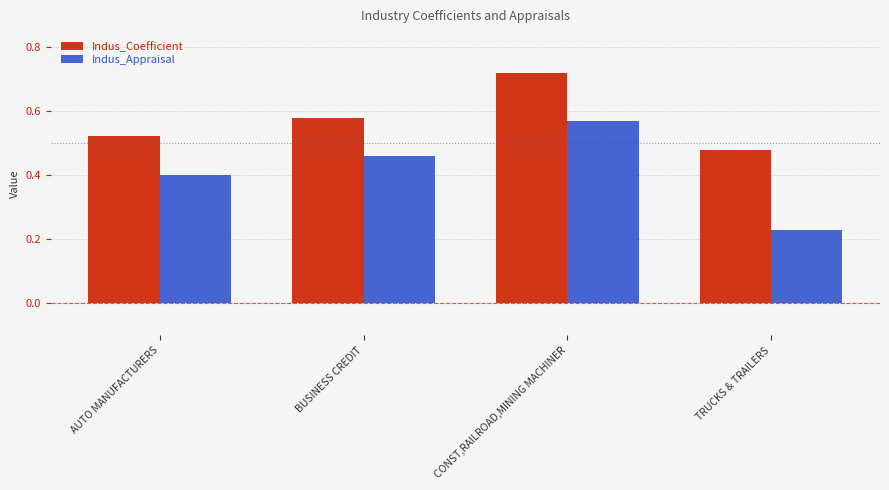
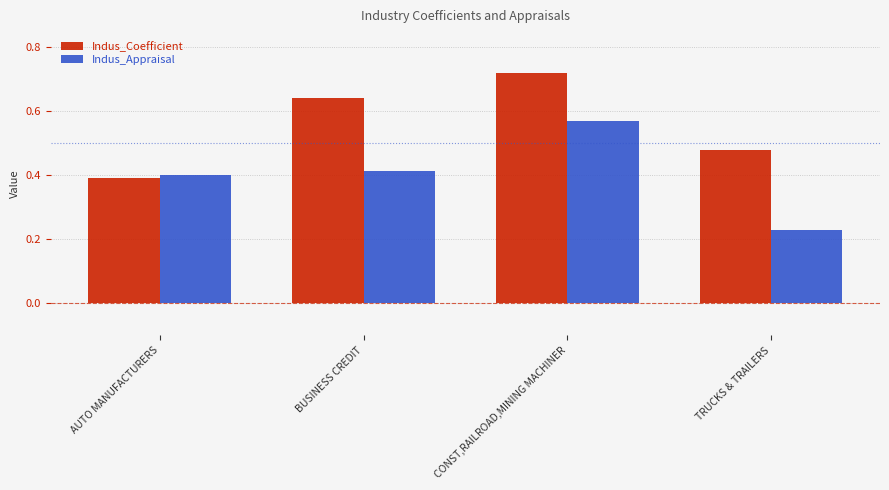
Indus_Coefficient, AUTO MANUFACTURERS: 0.52 -> 0.39
Indus_Coefficient, BUSINESS CREDIT: 0.58 -> 0.64
Indus_Appraisal, BUSINESS CREDIT: 0.46 -> 0.41
